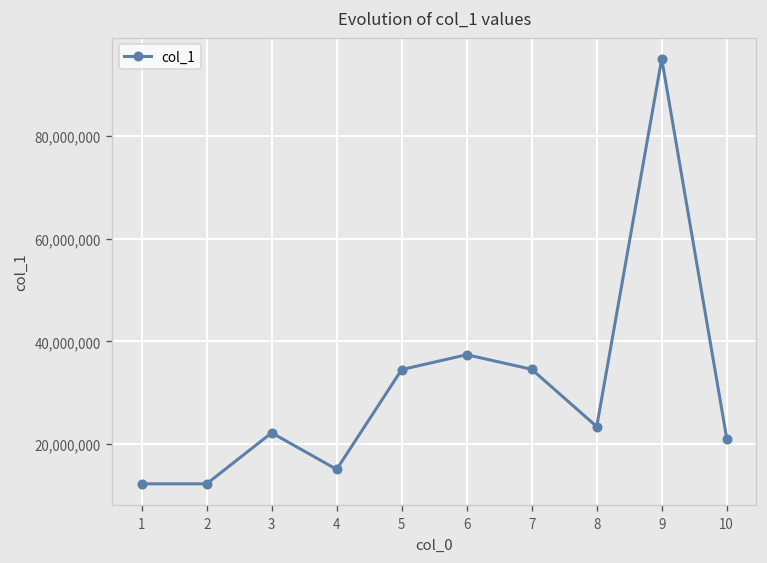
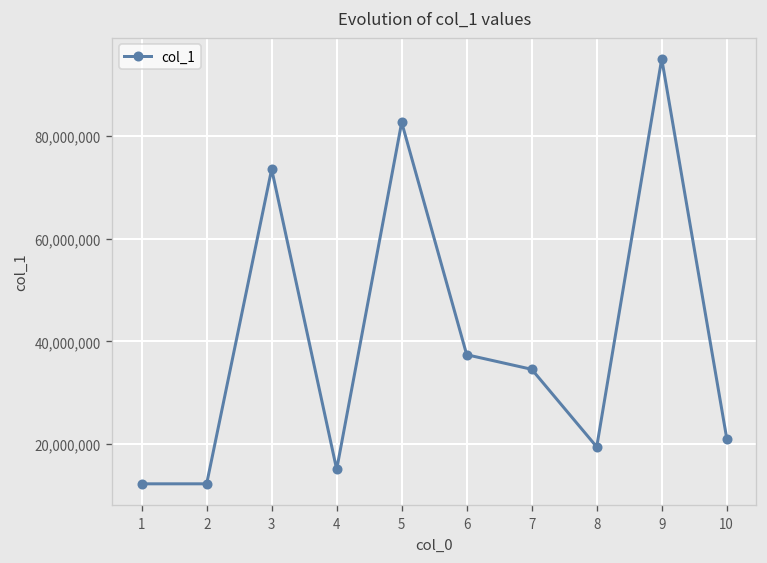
3: 22,000,000 -> 74,000,000
5: 35,000,000 -> 83,000,000
8: 23,000,000 -> 19,000,000
